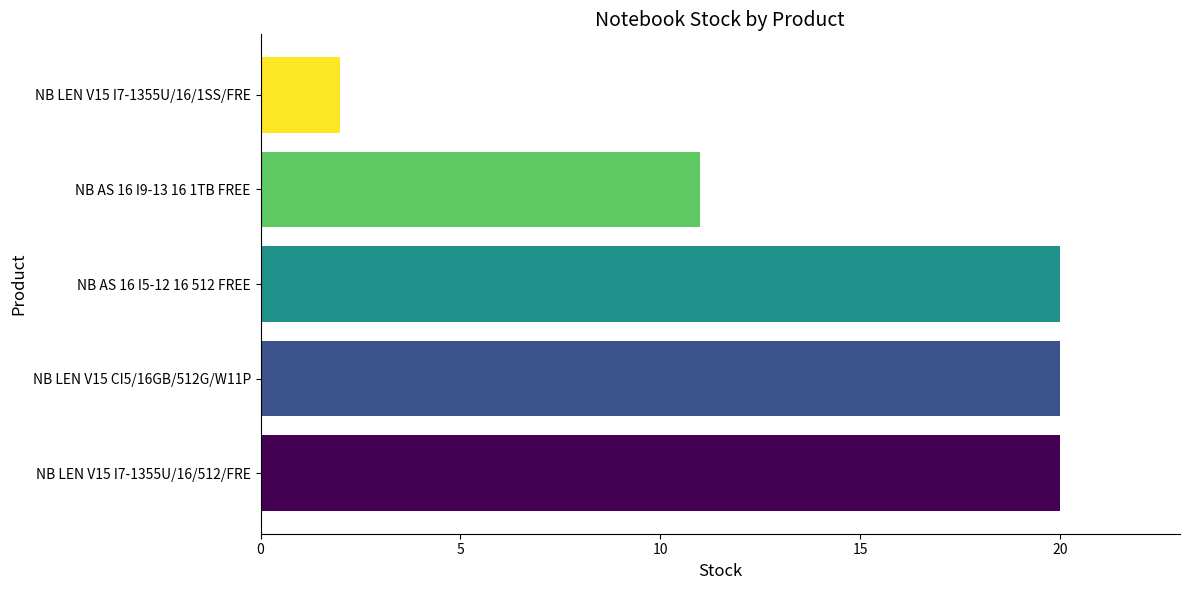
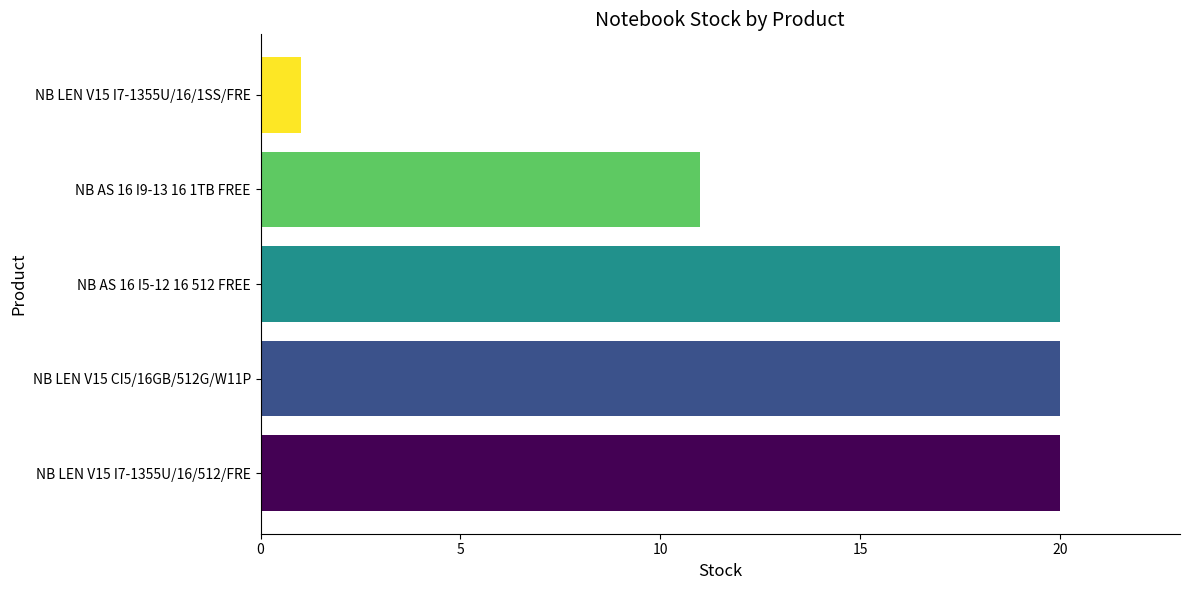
NB LEN V15 I7-1355U/16/1SS/FRE: 2 -> 1
